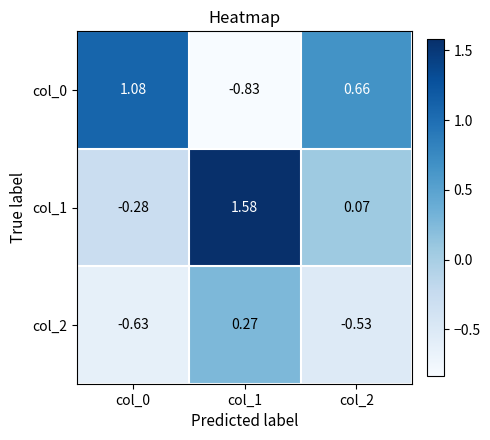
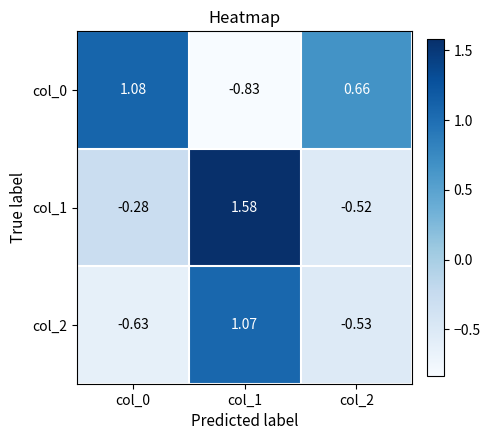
col_1, col_2: 0.07 -> -0.52
col_2, col_1: 0.27 -> 1.07
